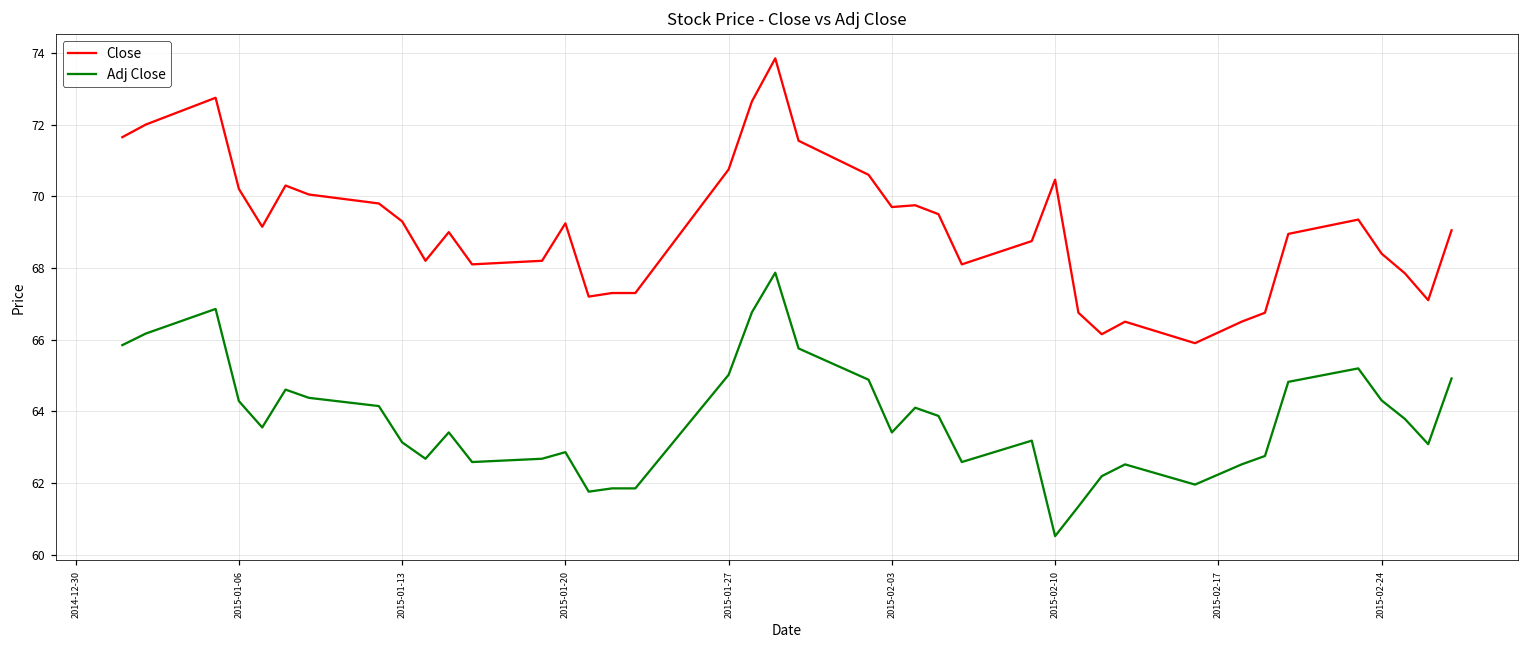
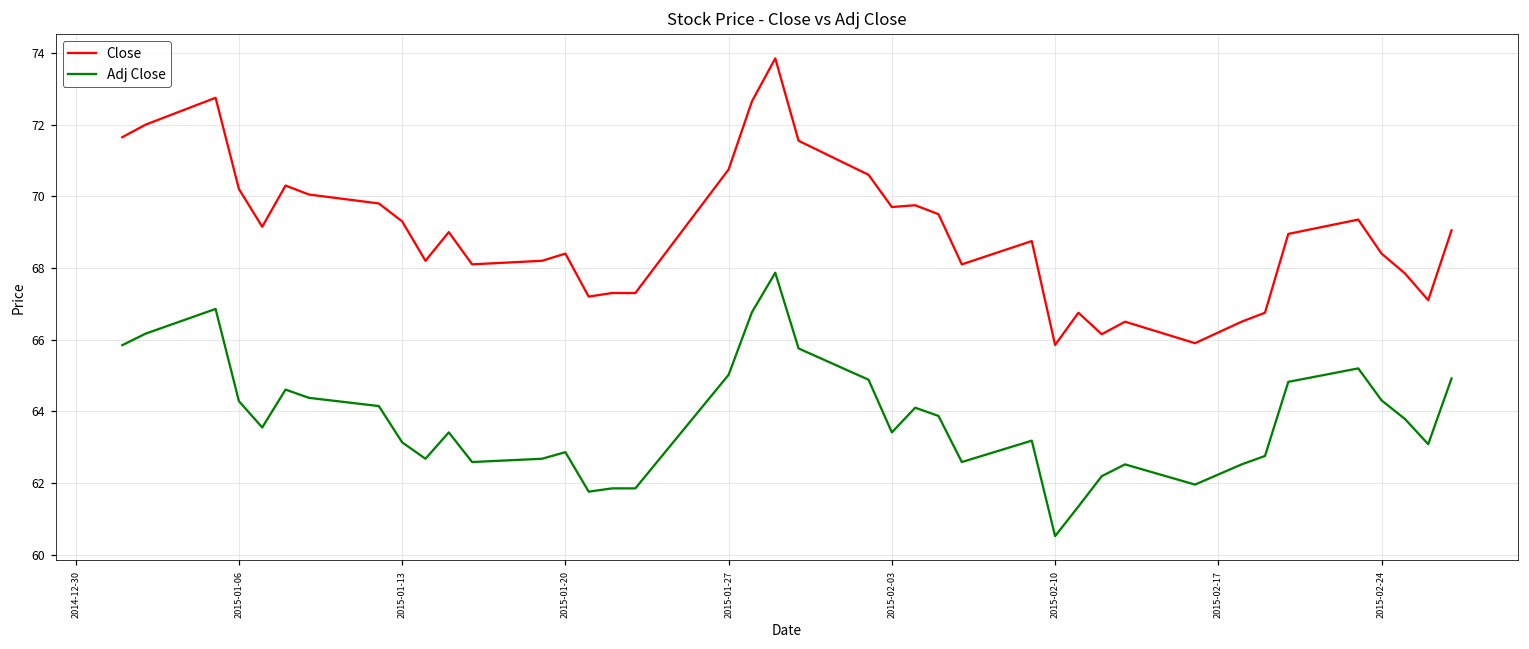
Close, 2015-01-20: 69.2 -> 68.4
Close, 2015-02-10: 70.5 -> 65.8
